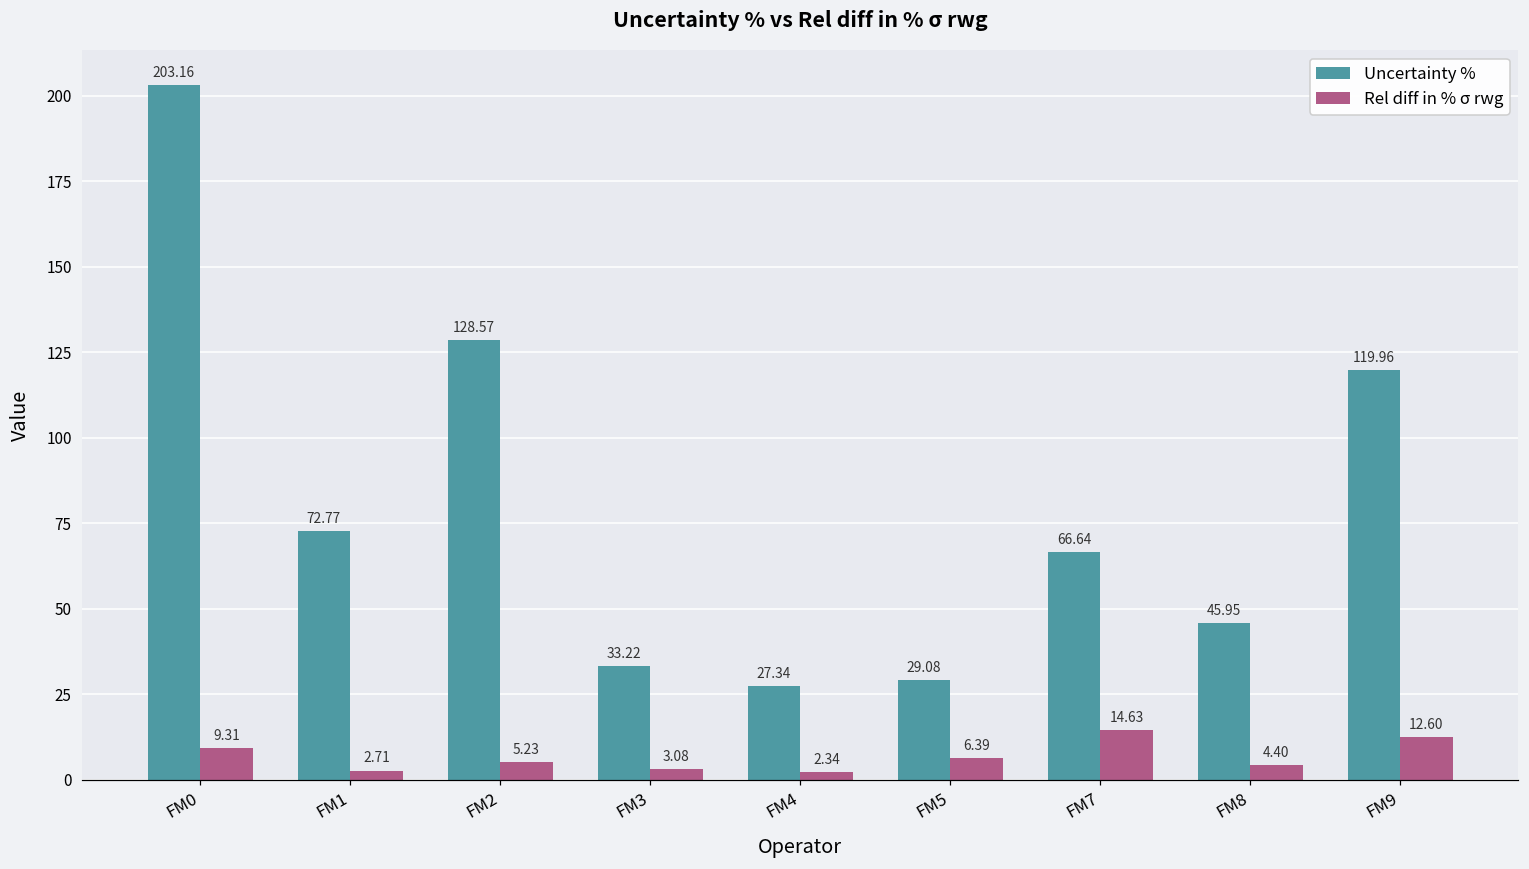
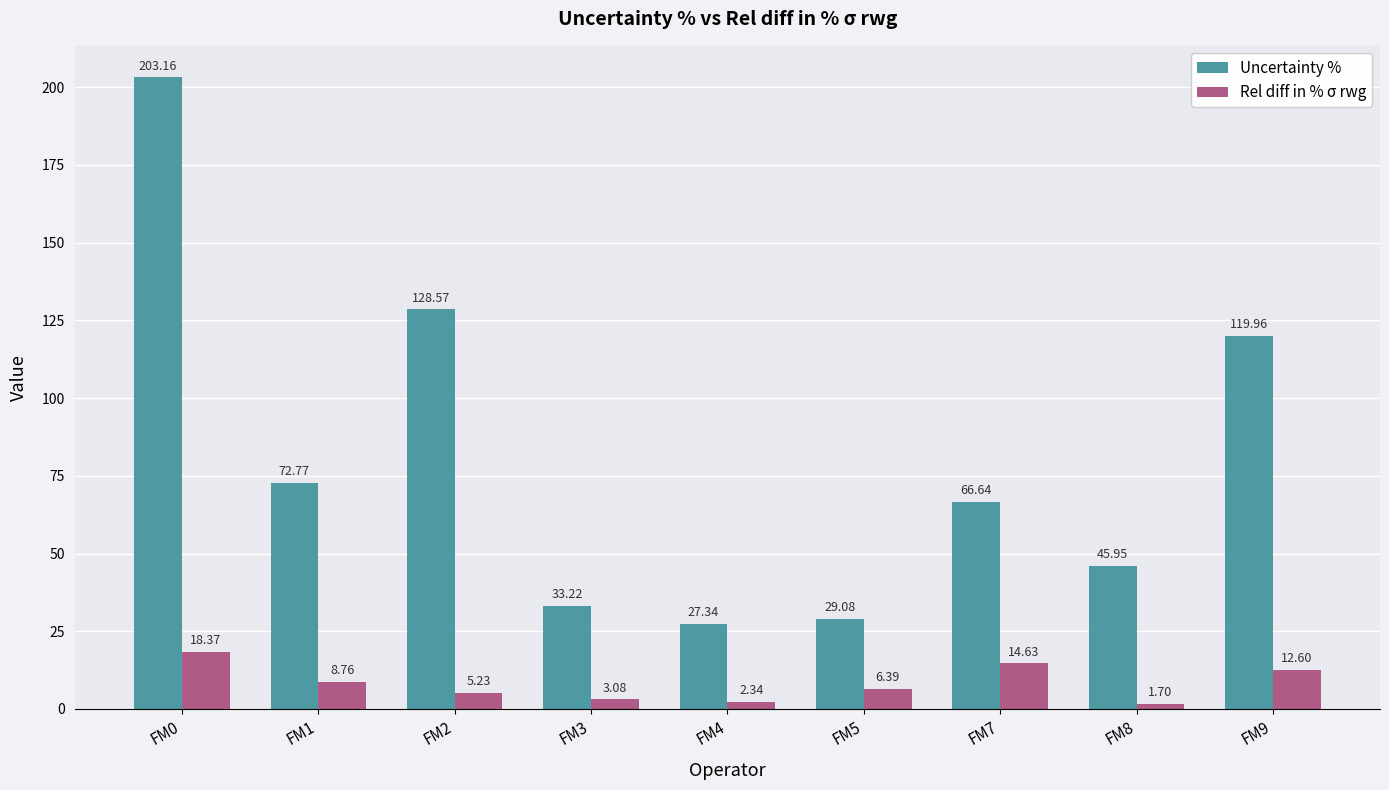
Rel diff in % σ rwg, FM0: 9.31 -> 18.37
Rel diff in % σ rwg, FM1: 2.71 -> 8.76
Rel diff in % σ rwg, FM8: 4.40 -> 1.70
